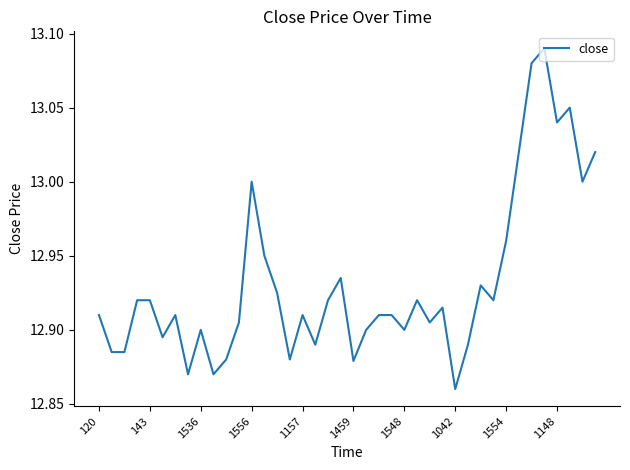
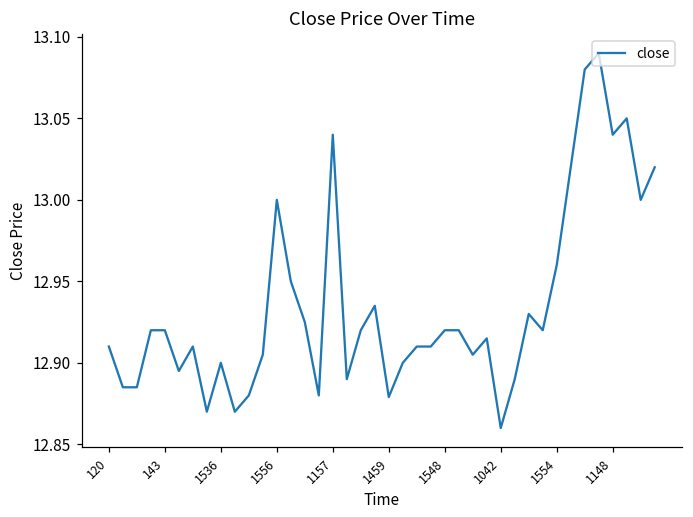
1157: 12.91 -> 13.04
1548: 12.90 -> 12.92
